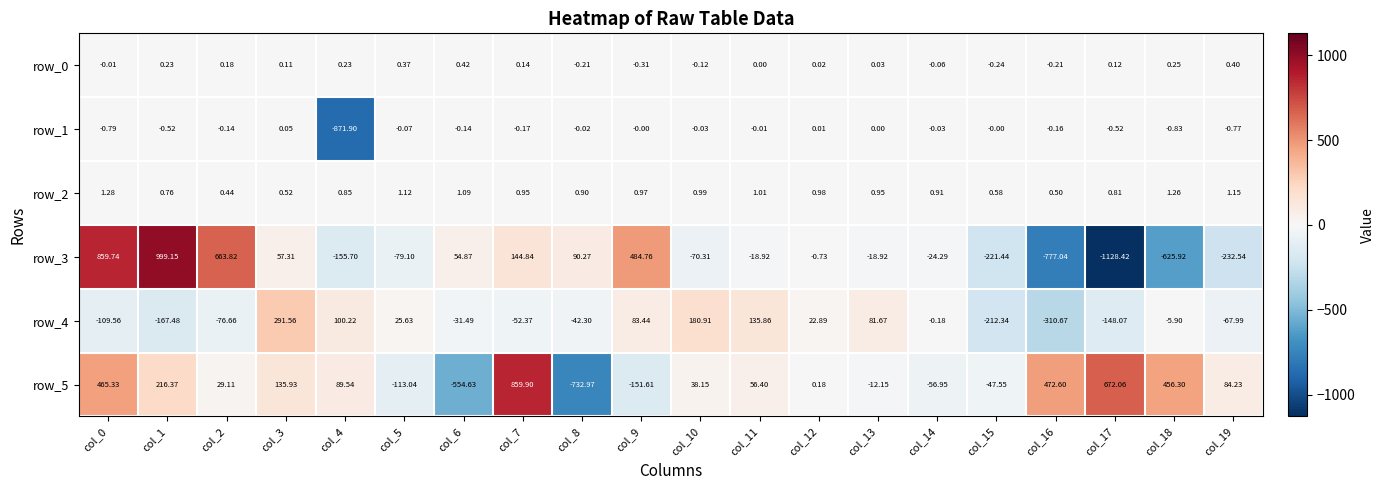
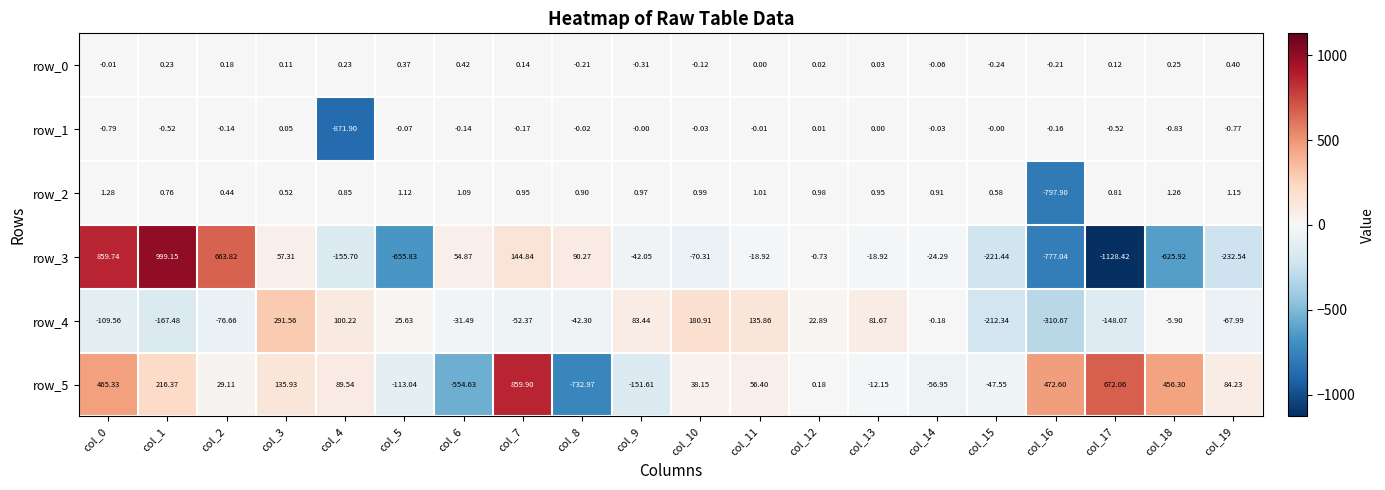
row_2, col_16: 0.50 -> -797.90
row_3, col_5: -79.10 -> -655.83
row_3, col_9: 484.76 -> -42.05
